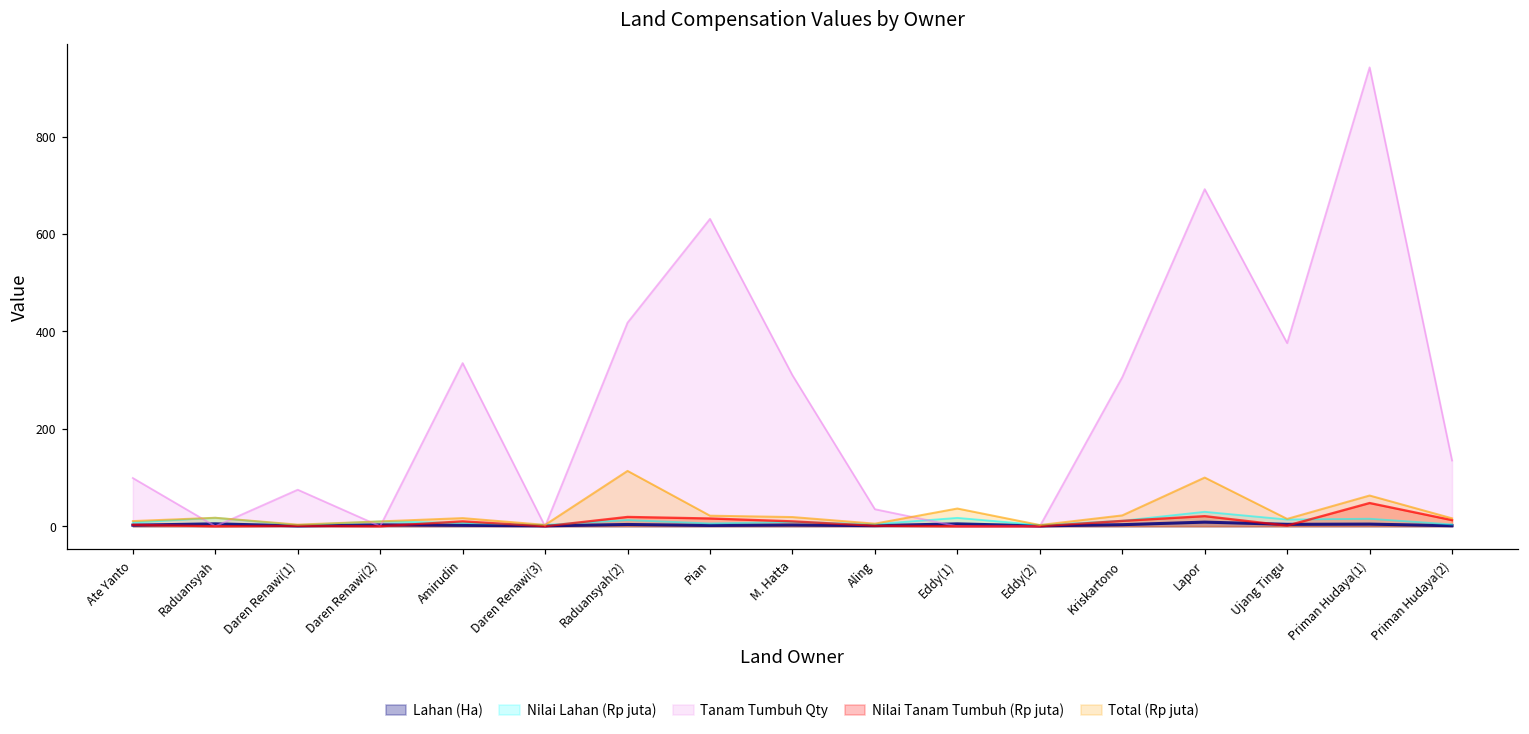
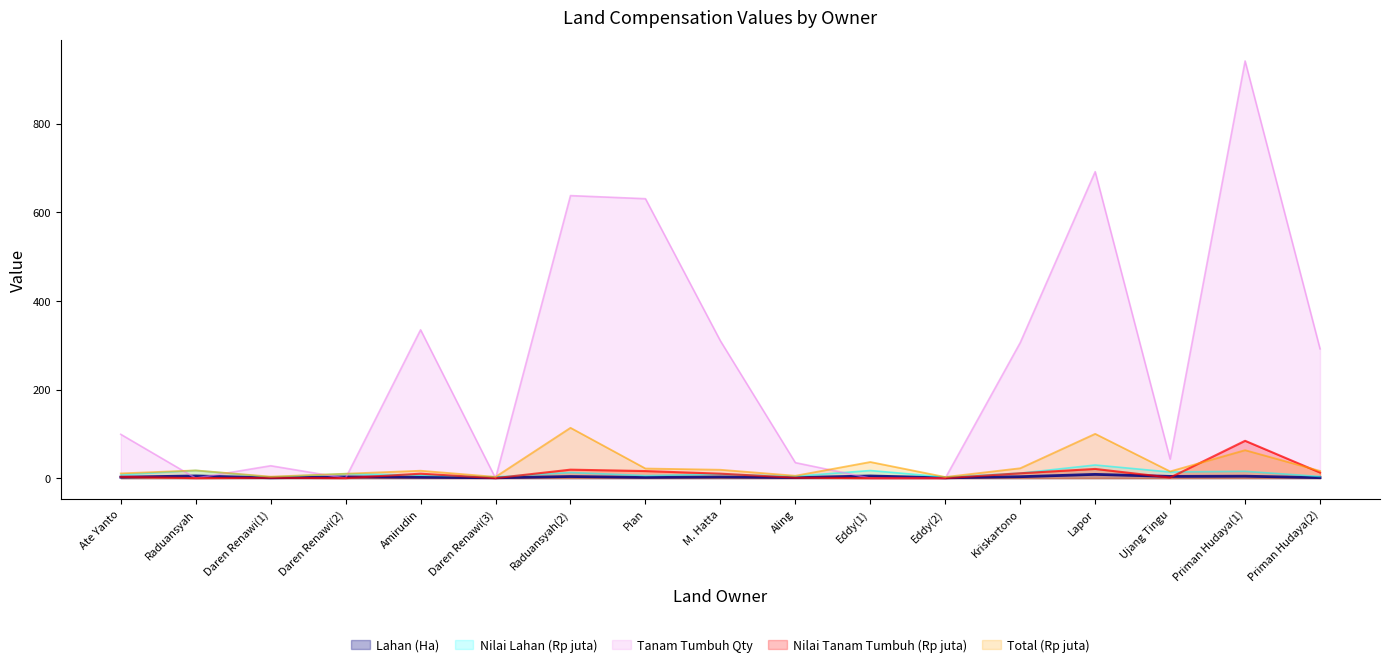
Tanam Tumbuh Qty, Daren Renawi(1): 80 -> 30
Tanam Tumbuh Qty, Raduansyah(2): 420 -> 640
Tanam Tumbuh Qty, Ujang Tingu: 380 -> 40
Nilai Tanam Tumbuh (Rp juta), Priman Hudaya(1): 50 -> 80
Tanam Tumbuh Qty, Priman Hudaya(2): 140 -> 290
